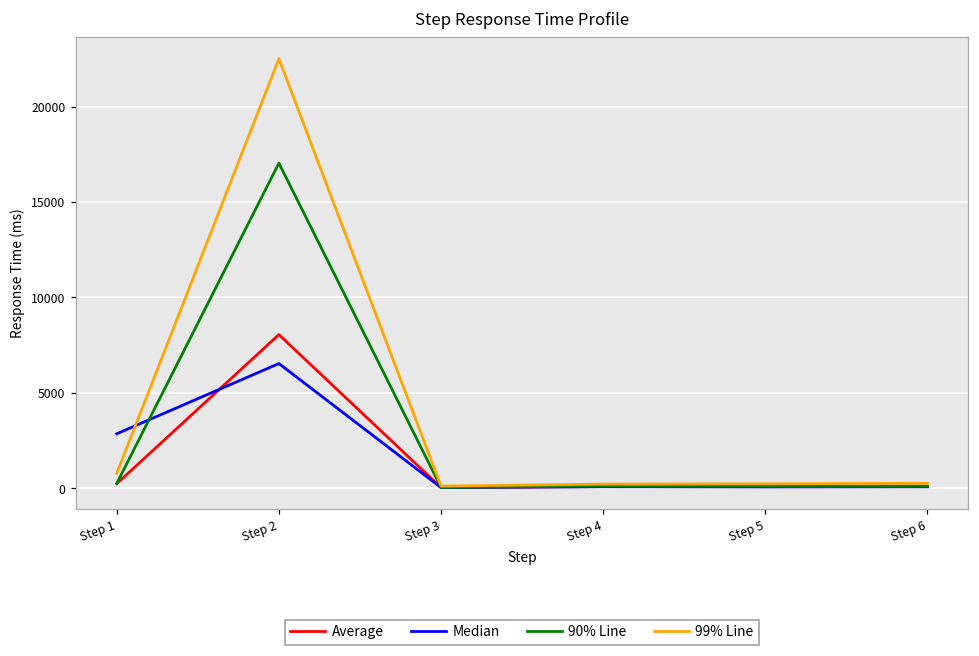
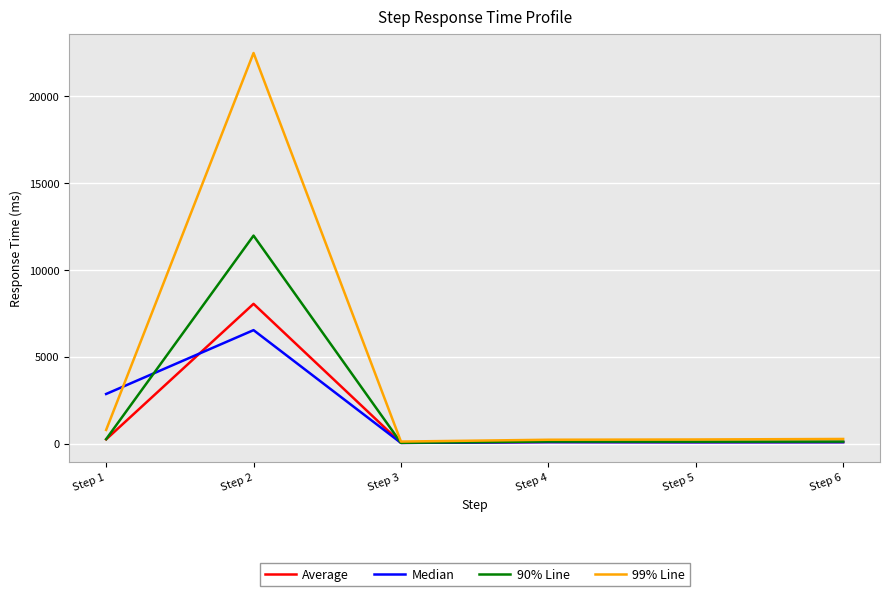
90% Line, Step 2: 17000 -> 12000
